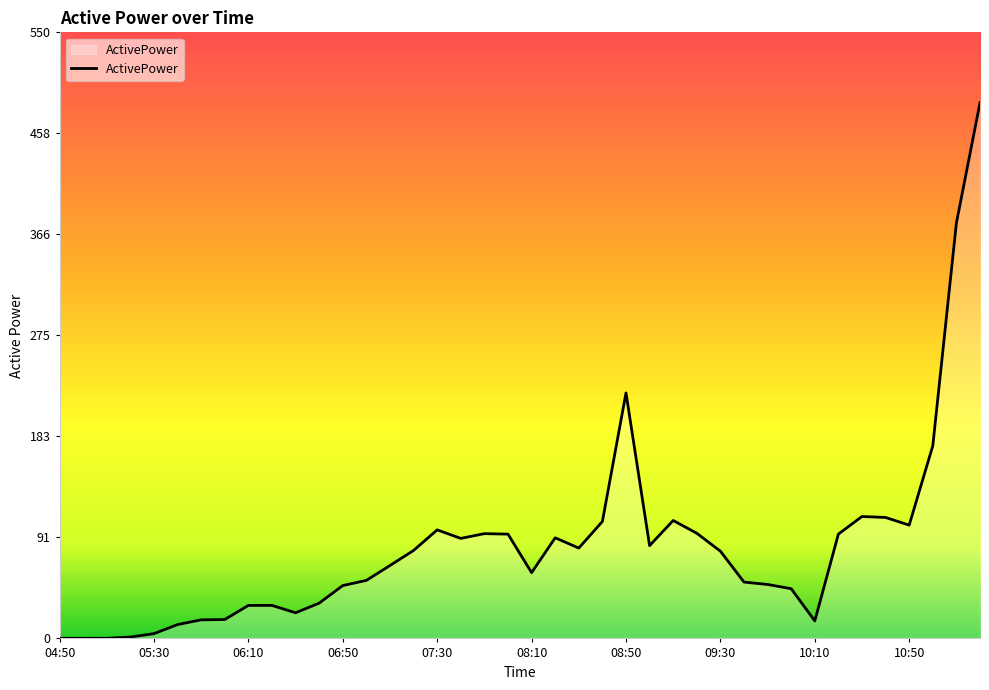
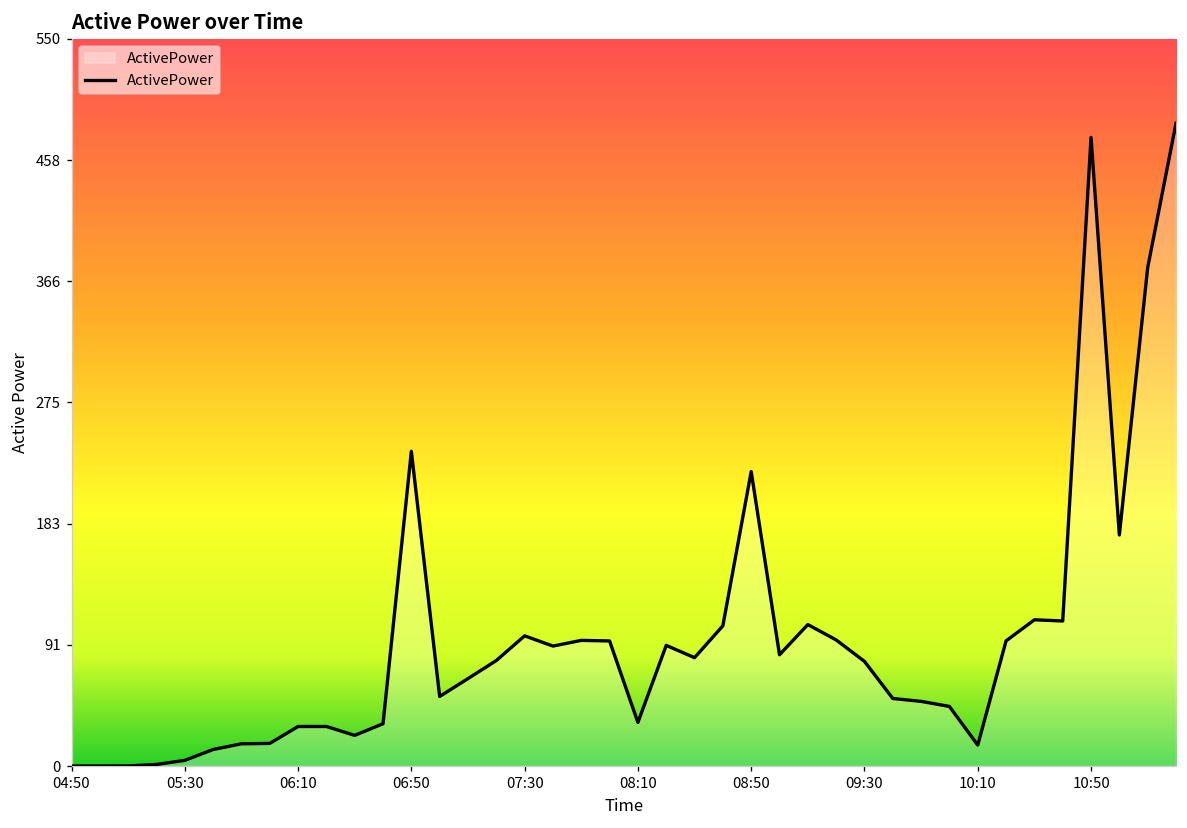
06:50: 48 -> 238
08:10: 60 -> 33
10:50: 103 -> 475
